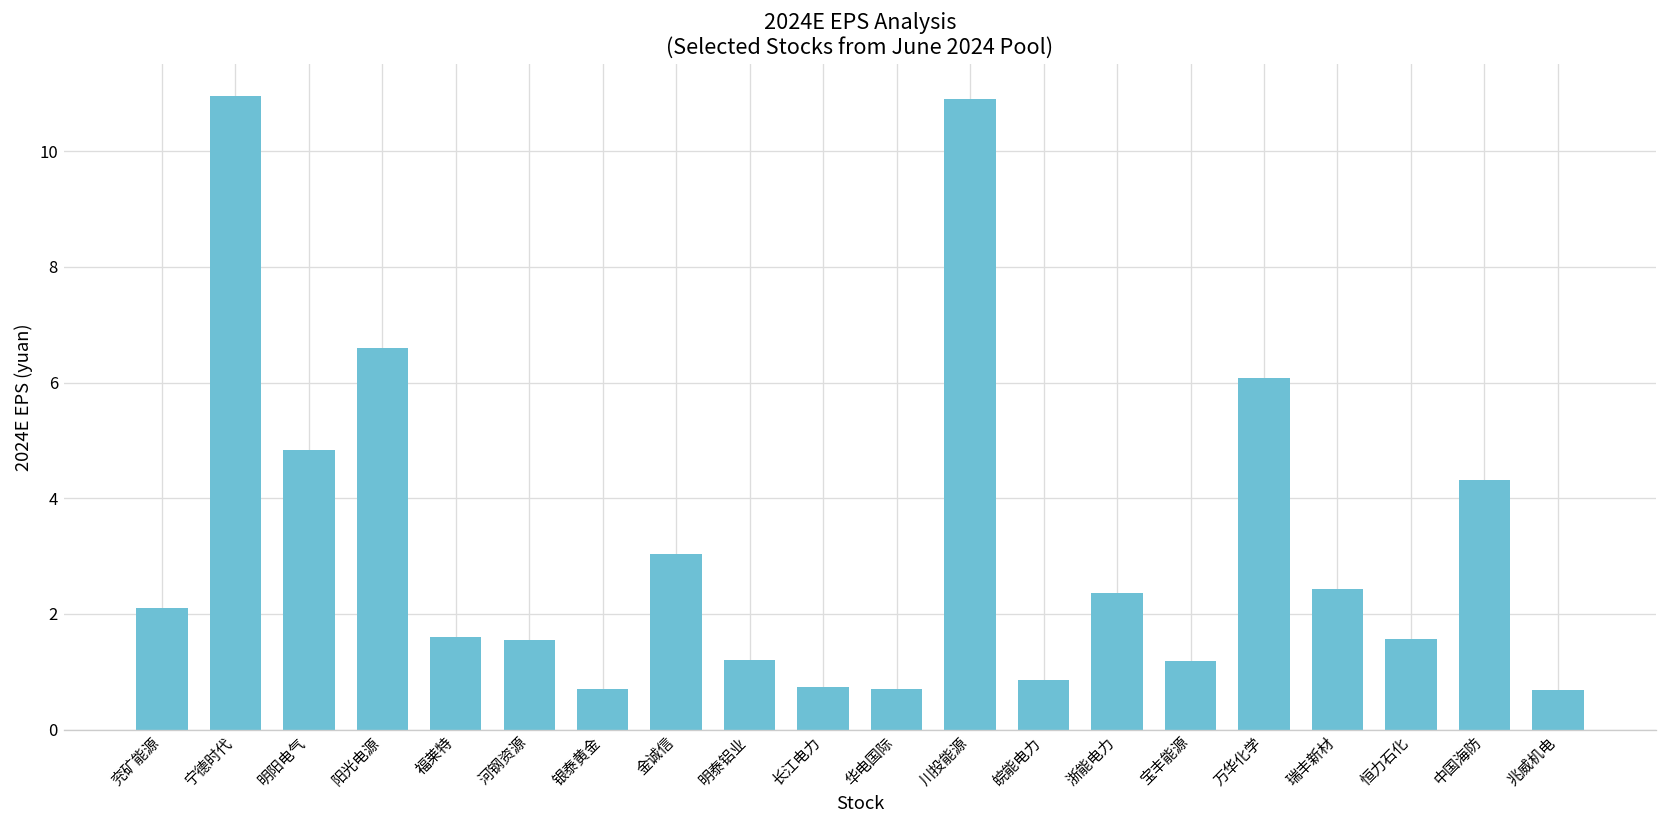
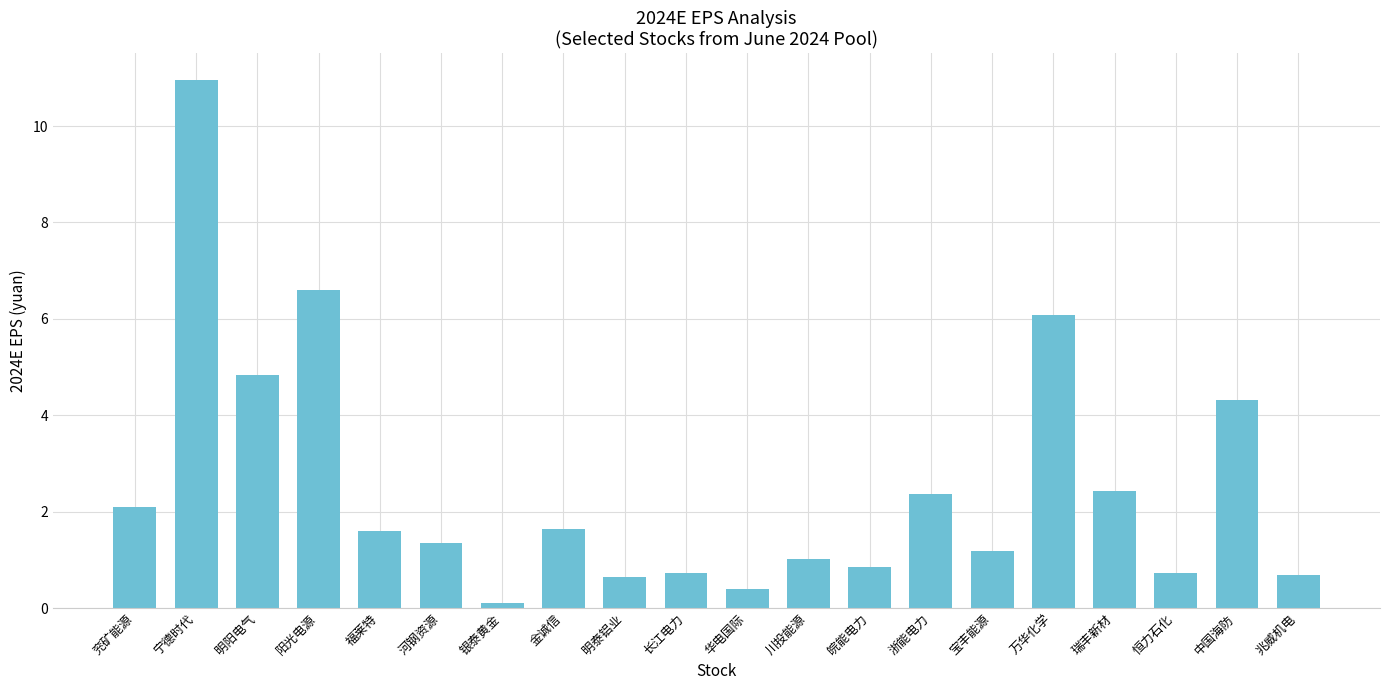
河钢资源: 1.6 -> 1.4
银泰黄金: 0.7 -> 0.1
金诚信: 3.0 -> 1.6
明泰铝业: 1.2 -> 0.7
华电国际: 0.7 -> 0.4
川投能源: 10.9 -> 1.0
恒力石化: 1.6 -> 0.7
